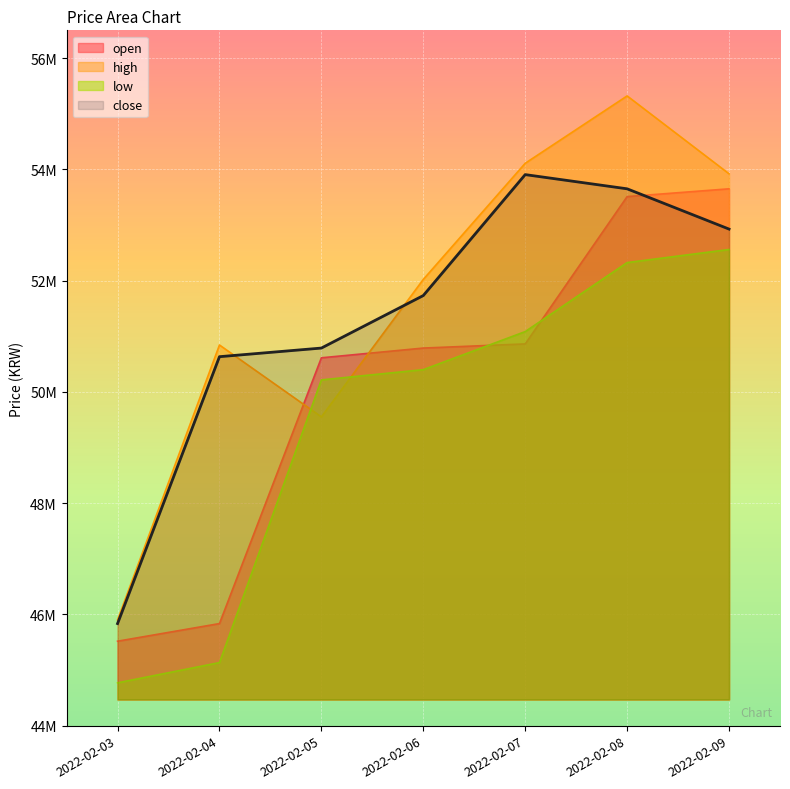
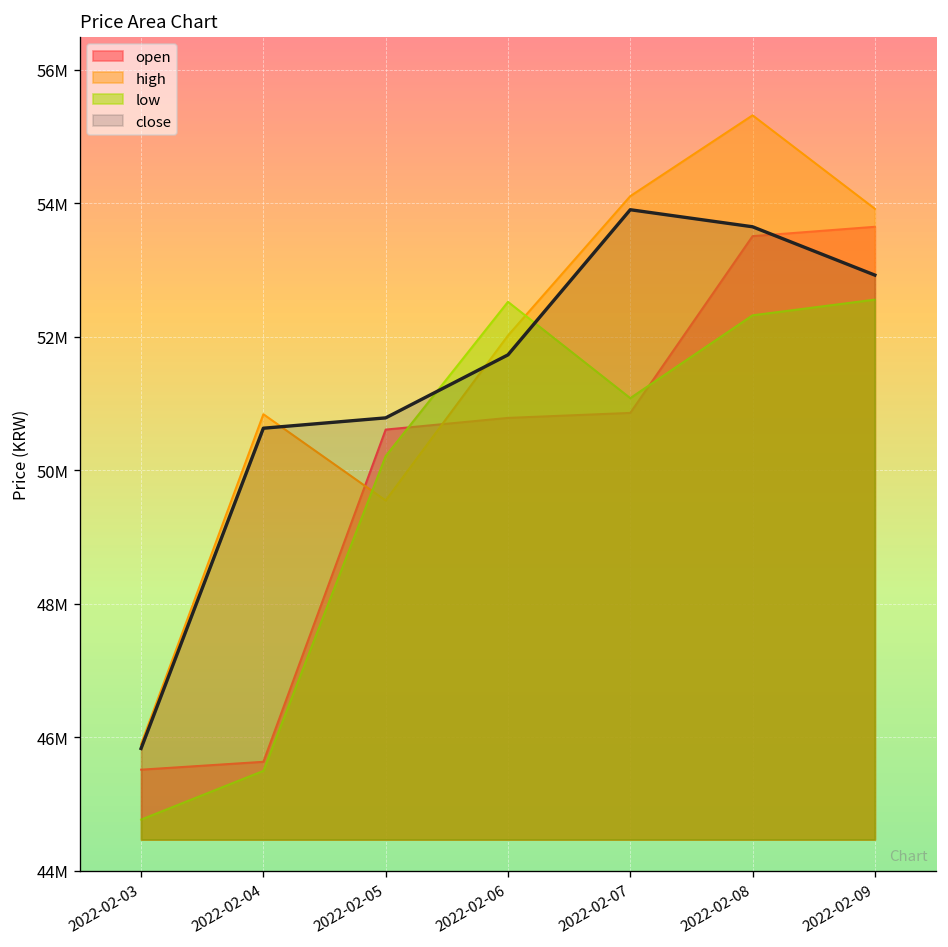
open, 2022-02-04: 45800000 -> 45600000
low, 2022-02-04: 45100000 -> 45500000
low, 2022-02-06: 50400000 -> 52500000
